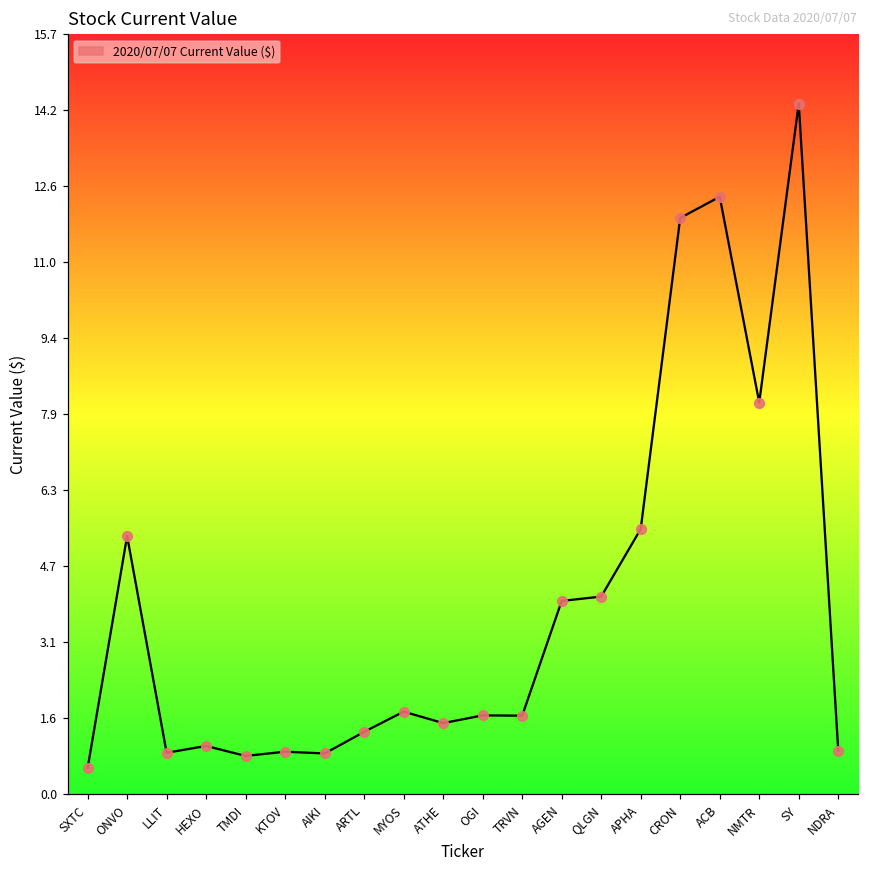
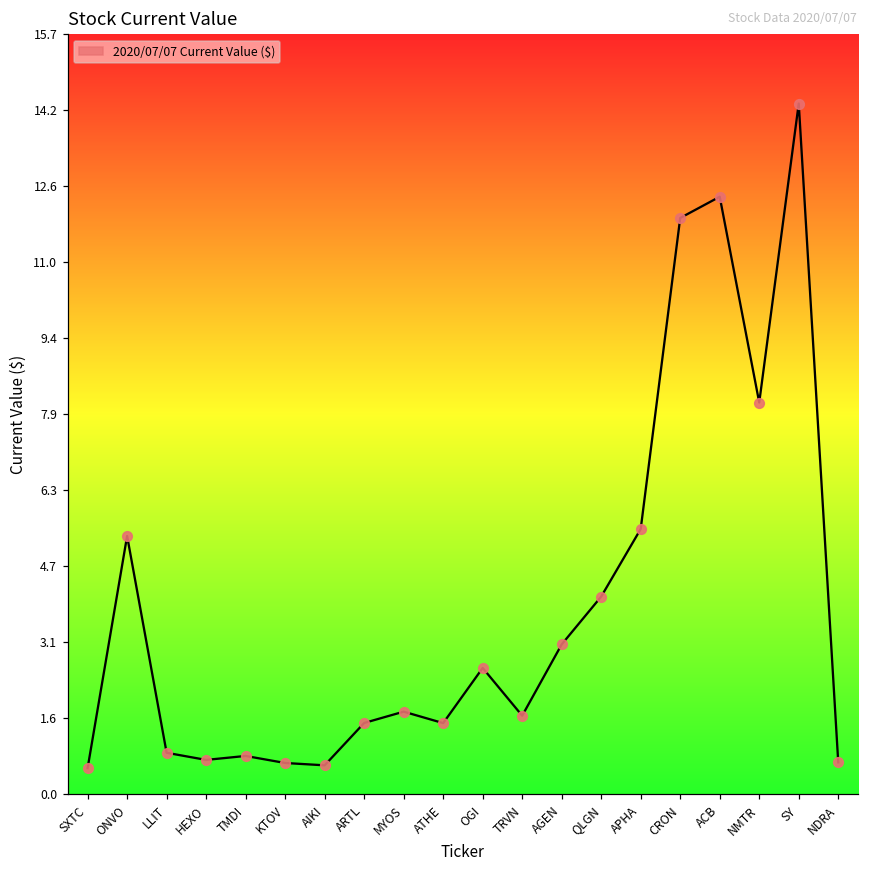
HEXO: 1.0 -> 0.7
KTOV: 0.9 -> 0.6
AIKI: 0.8 -> 0.6
ARTL: 1.3 -> 1.5
OGI: 1.6 -> 2.6
AGEN: 4.0 -> 3.1
NDRA: 0.9 -> 0.7
